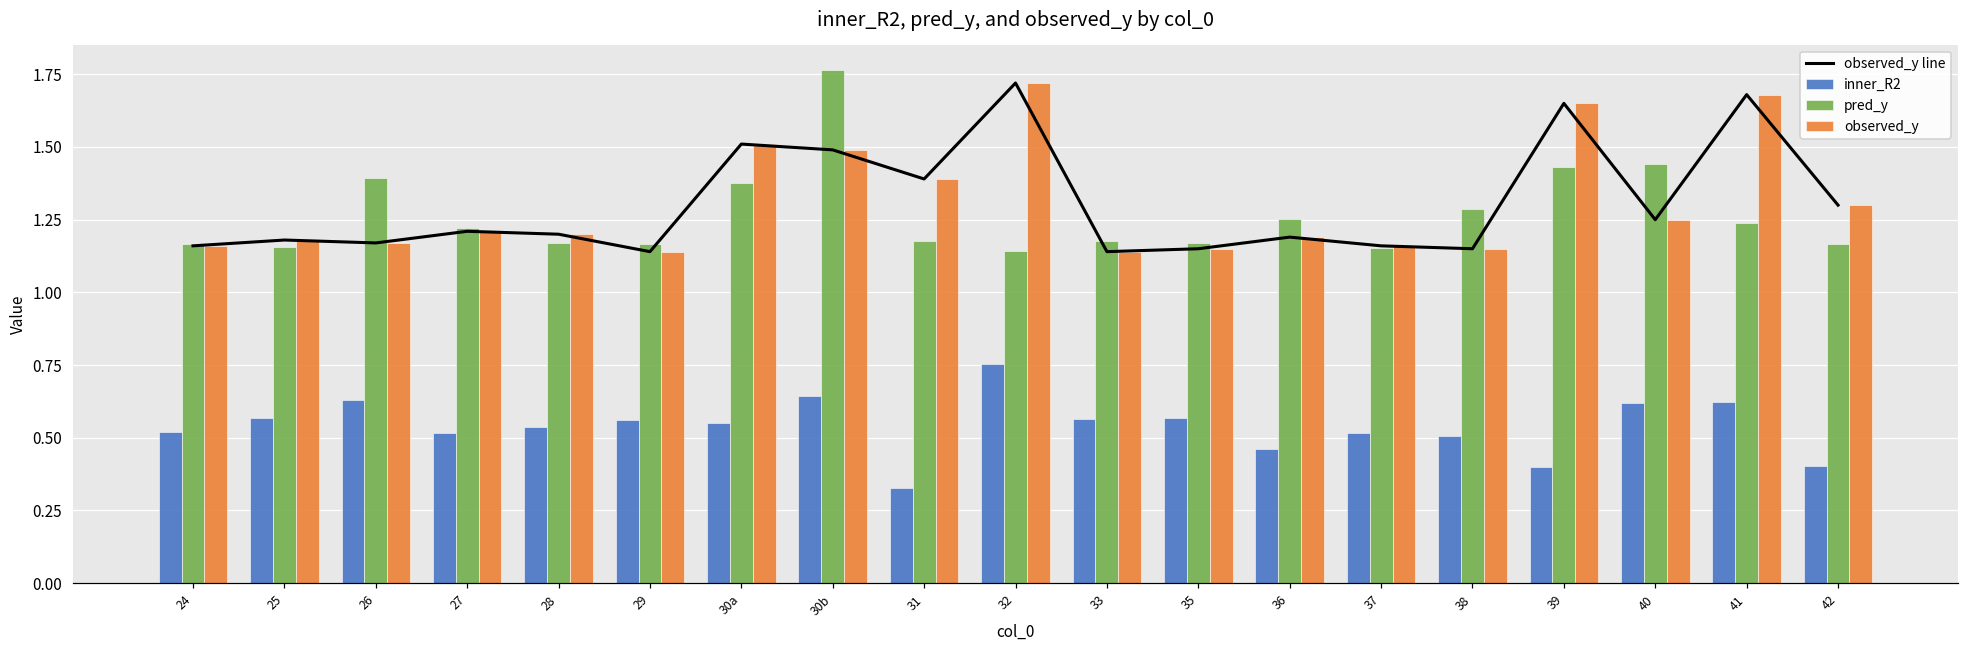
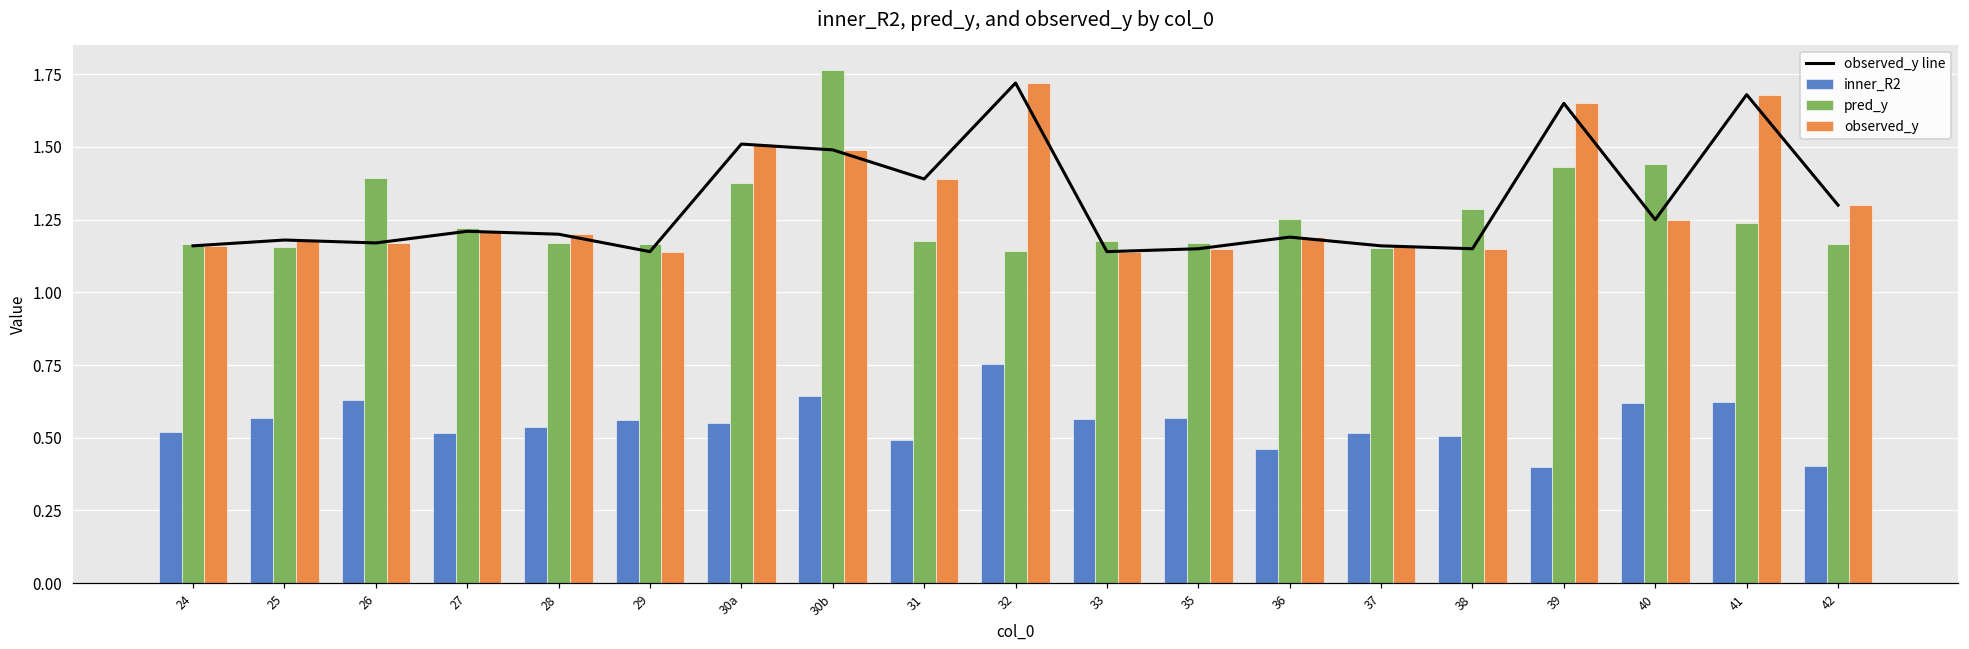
inner_R2, 31: 0.33 -> 0.49
